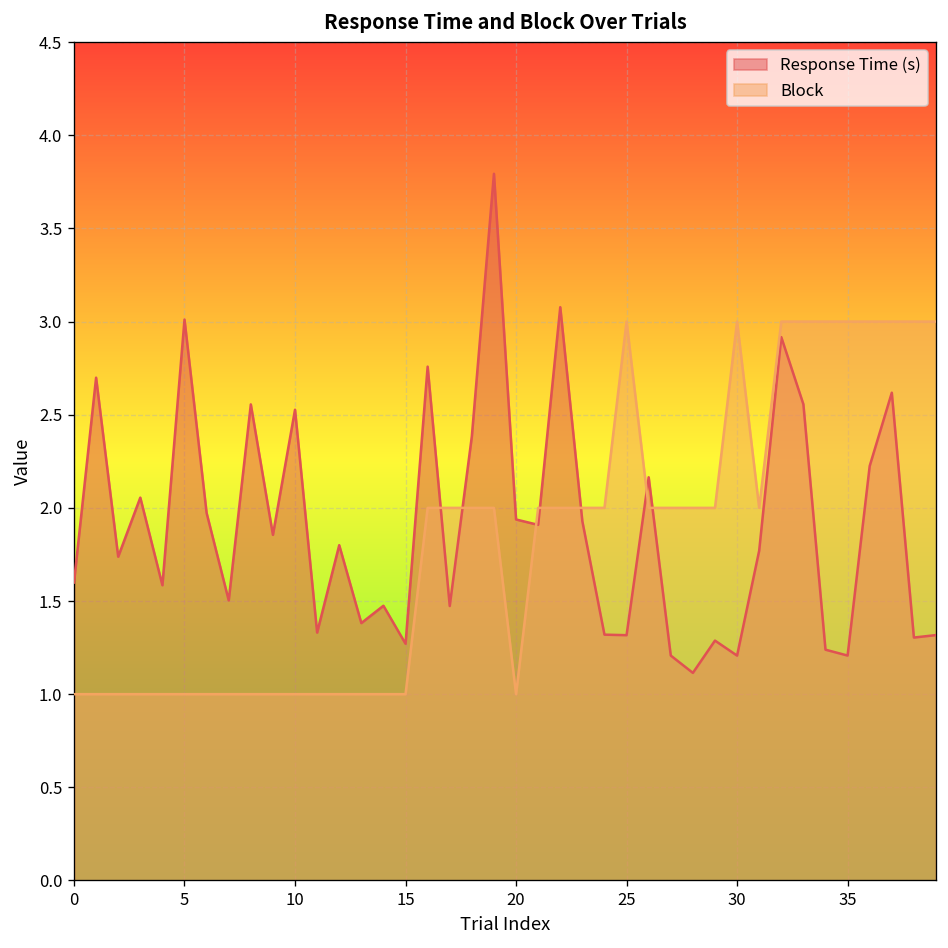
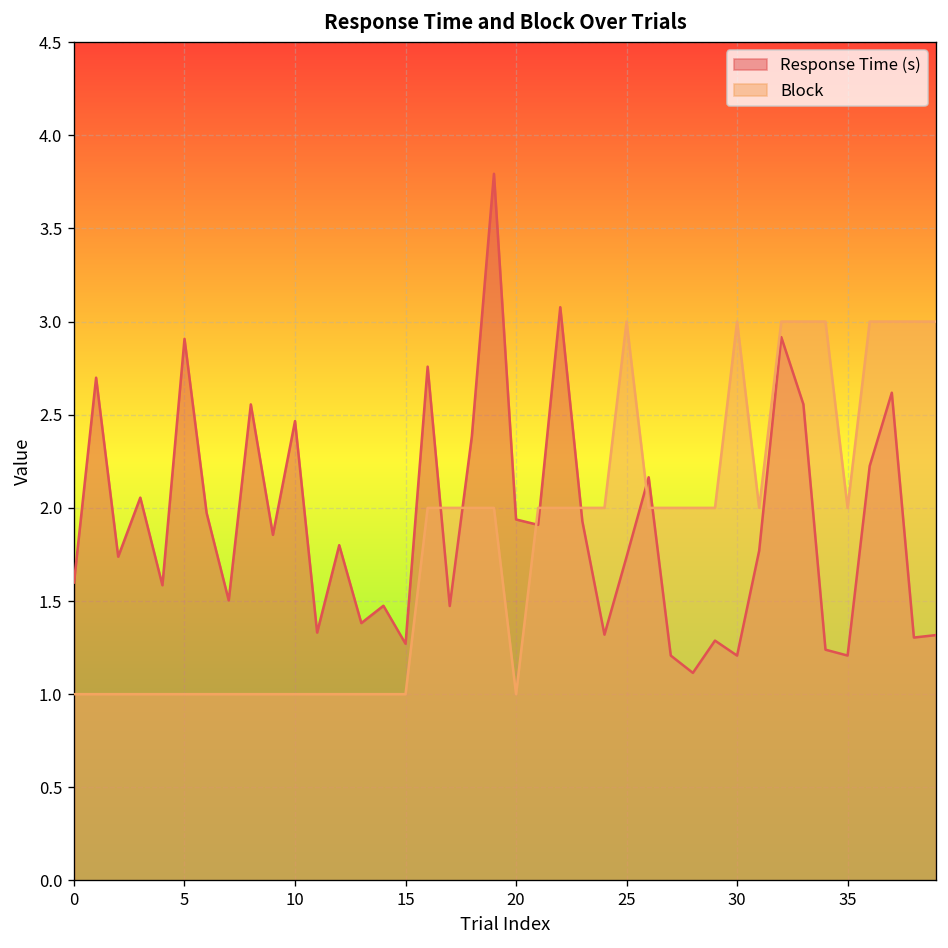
Response Time (s), 5: 3.01 -> 2.91
Response Time (s), 10: 2.53 -> 2.47
Response Time (s), 25: 1.32 -> 1.74
Block, 35: 3 -> 2
